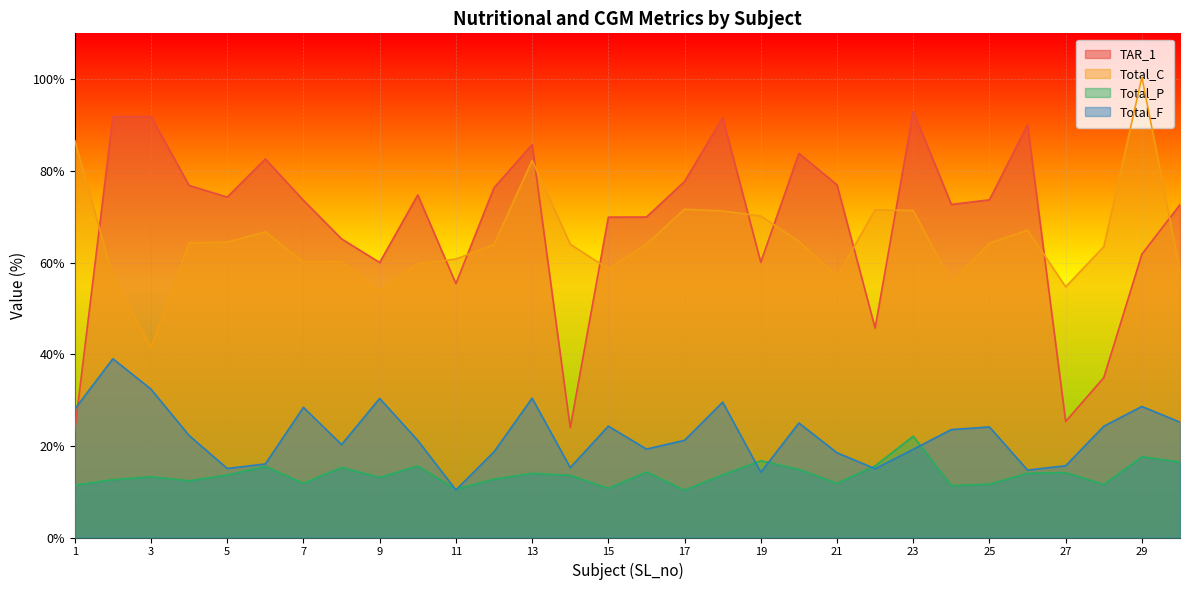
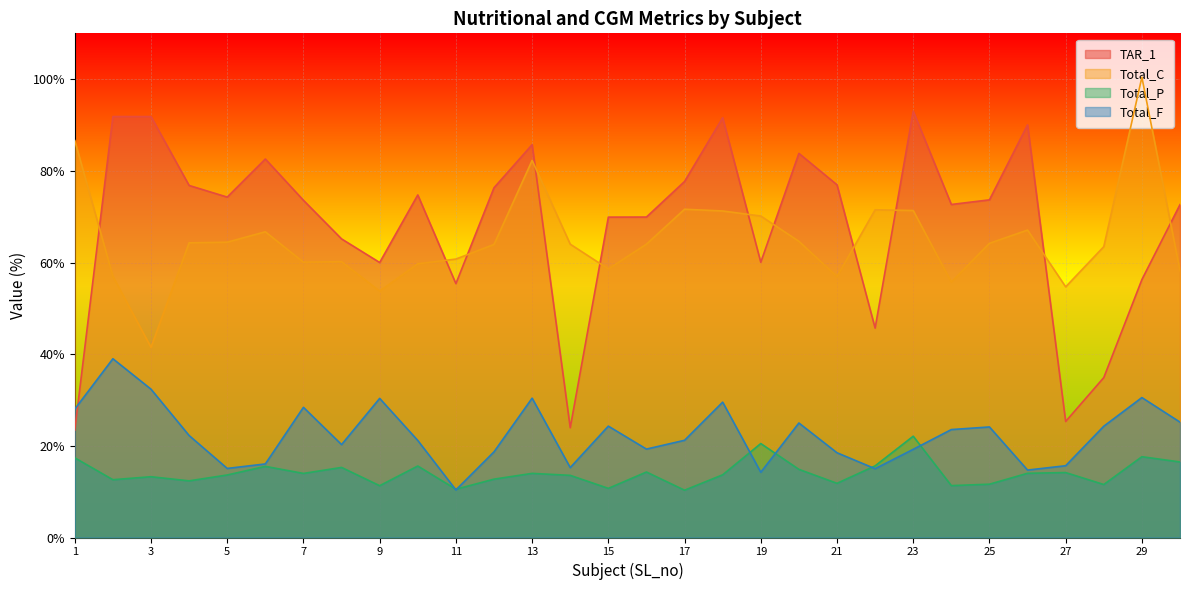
Total_P, 1: 11% -> 17%
Total_P, 7: 12% -> 14%
Total_P, 9: 13% -> 11%
Total_P, 19: 17% -> 21%
TAR_1, 29: 62% -> 56%
Total_F, 29: 29% -> 31%
